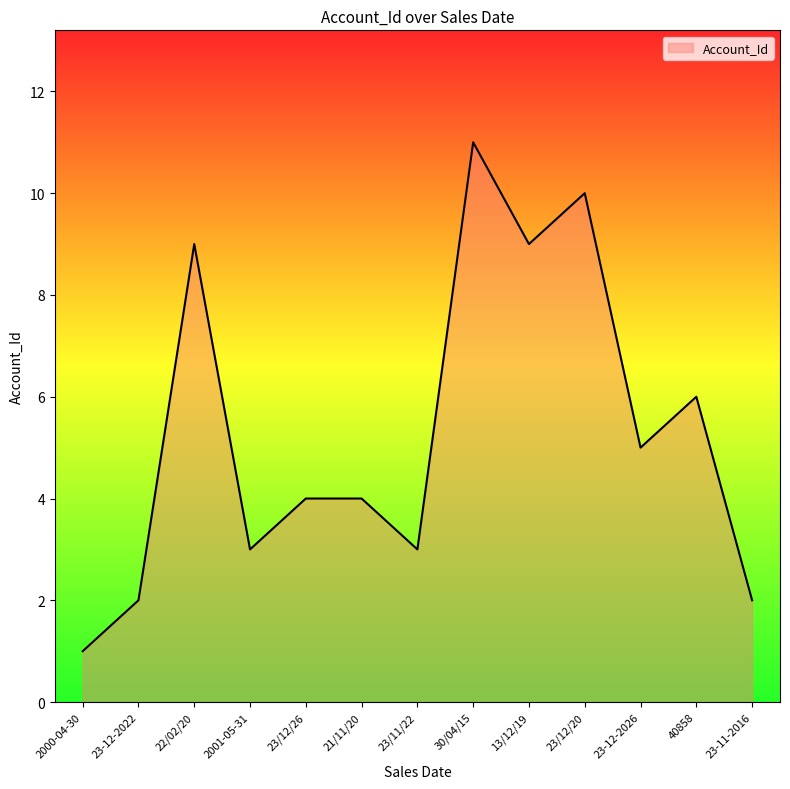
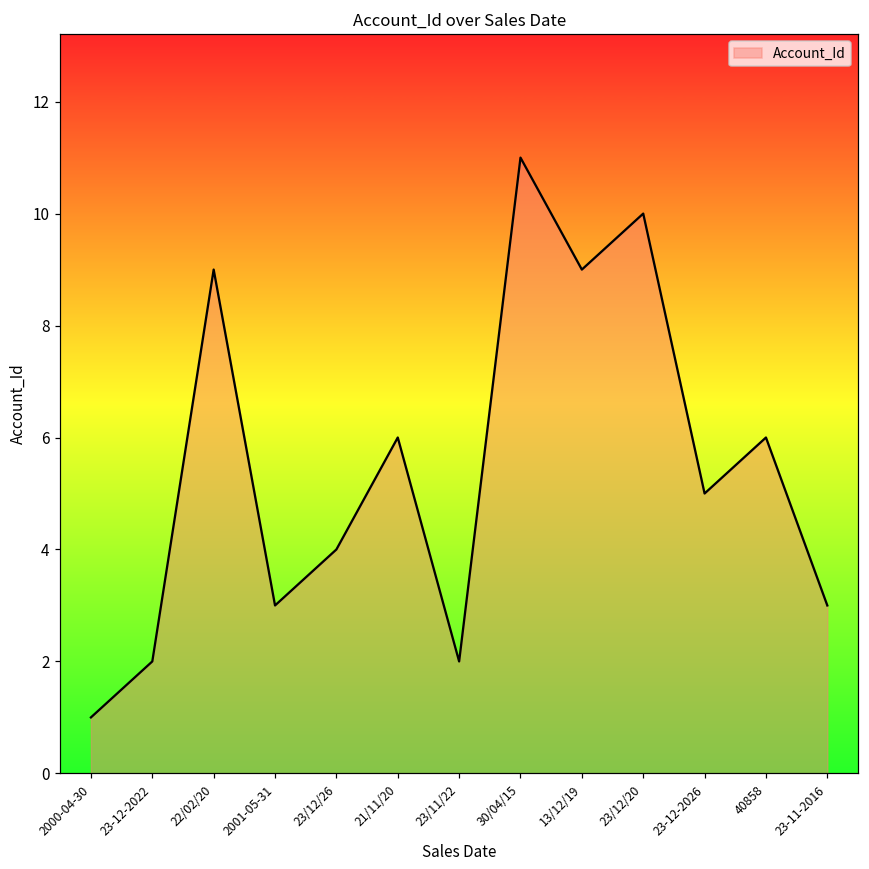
21/11/20: 4 -> 6
23/11/22: 3 -> 2
23-11-2016: 2 -> 3
